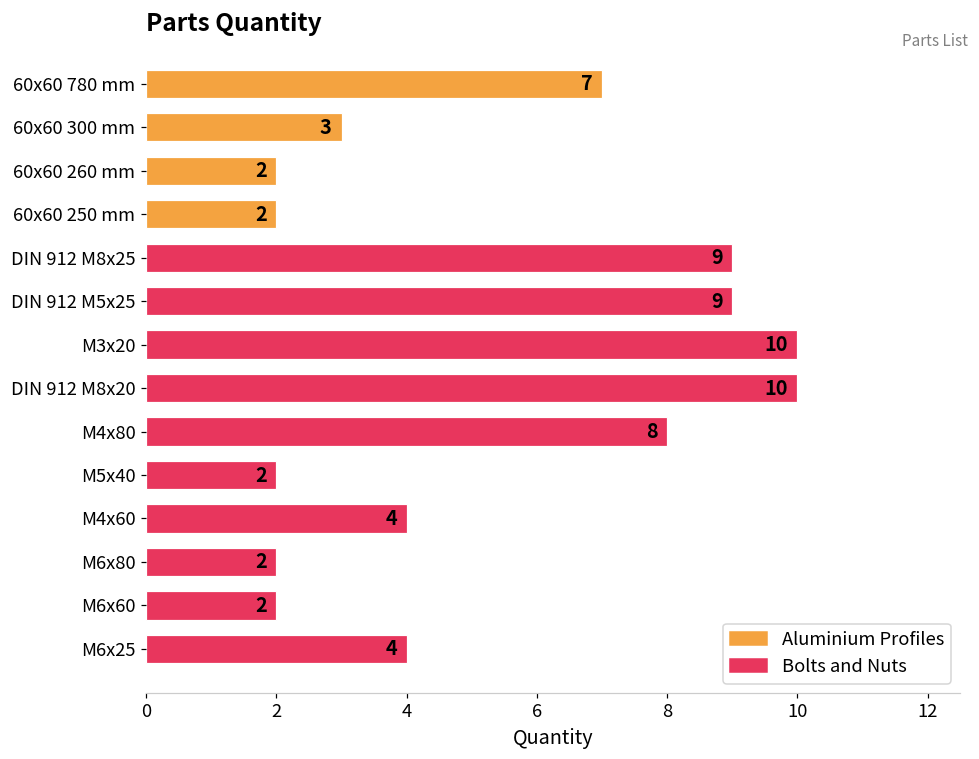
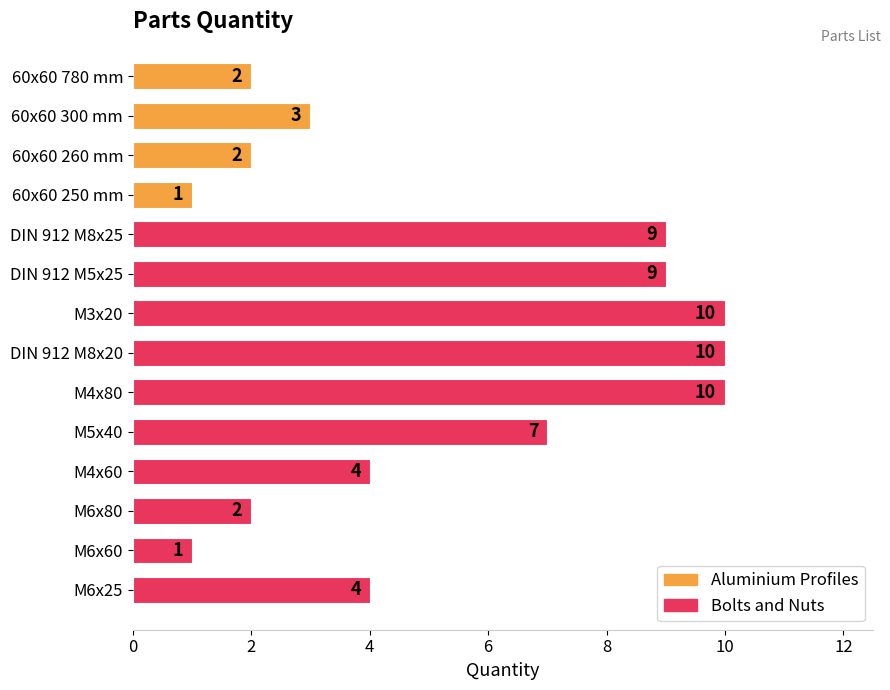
60x60 780 mm: 7 -> 2
60x60 250 mm: 2 -> 1
M4x80: 8 -> 10
M5x40: 2 -> 7
M6x60: 2 -> 1
